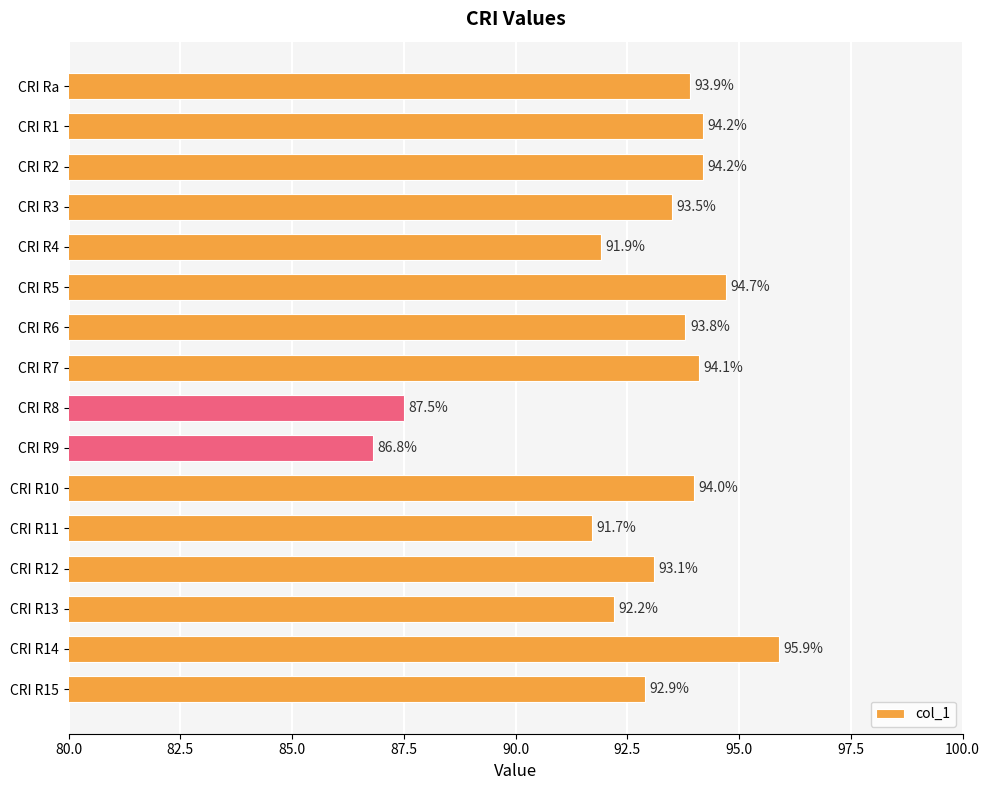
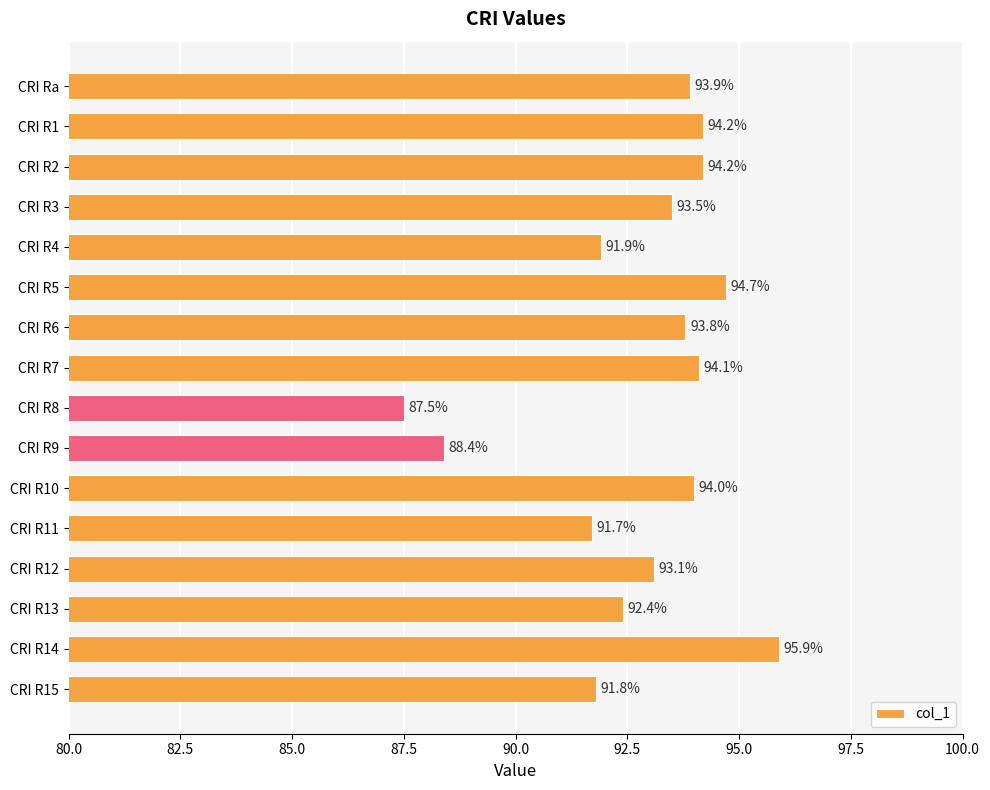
CRI R9: 86.8% -> 88.4%
CRI R13: 92.2% -> 92.4%
CRI R15: 92.9% -> 91.8%
